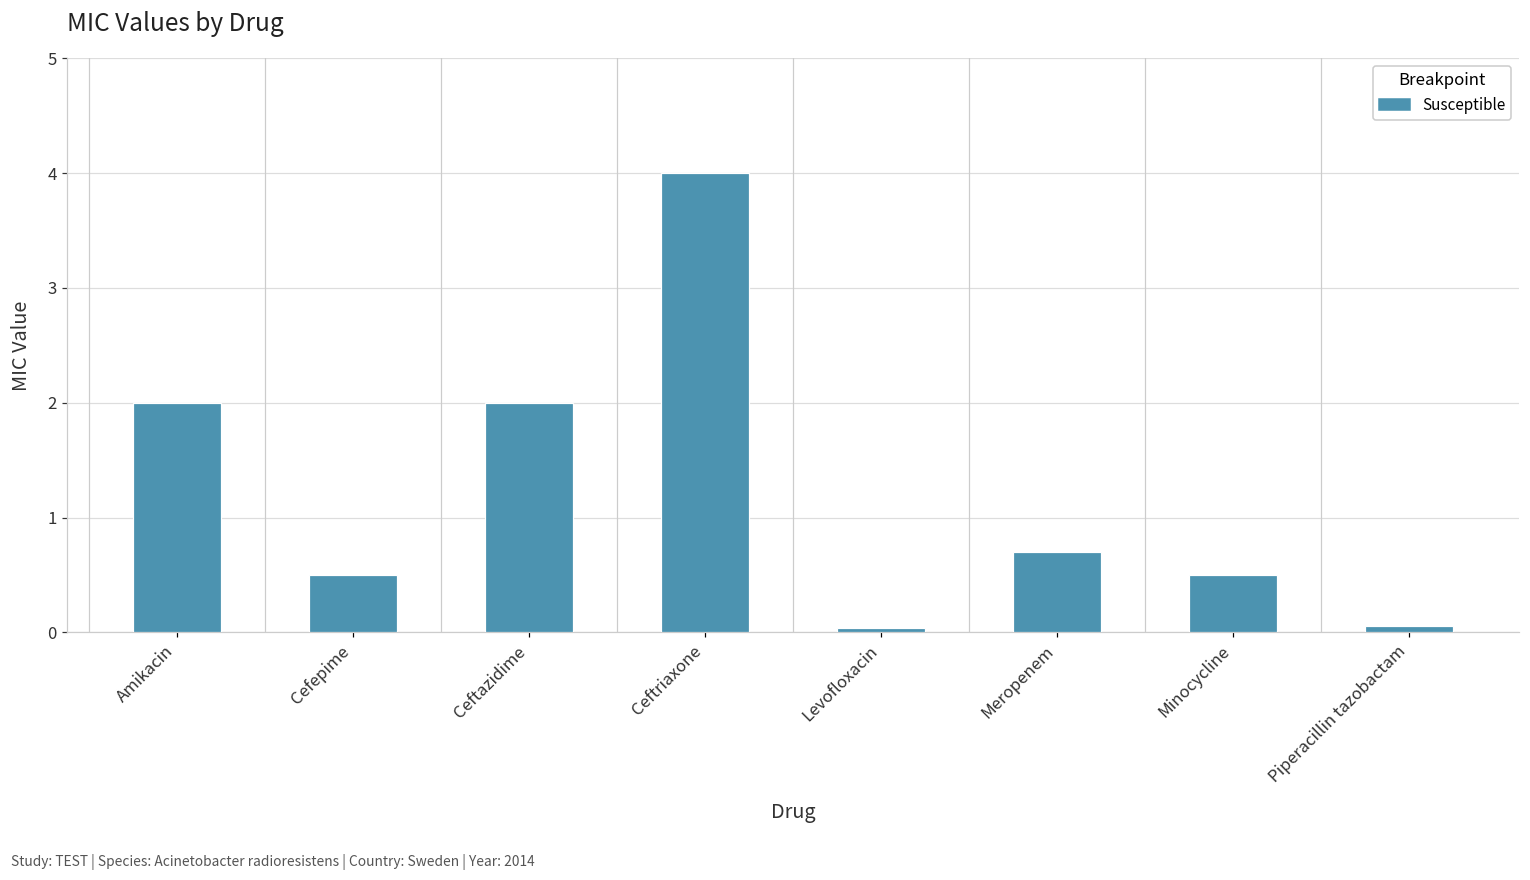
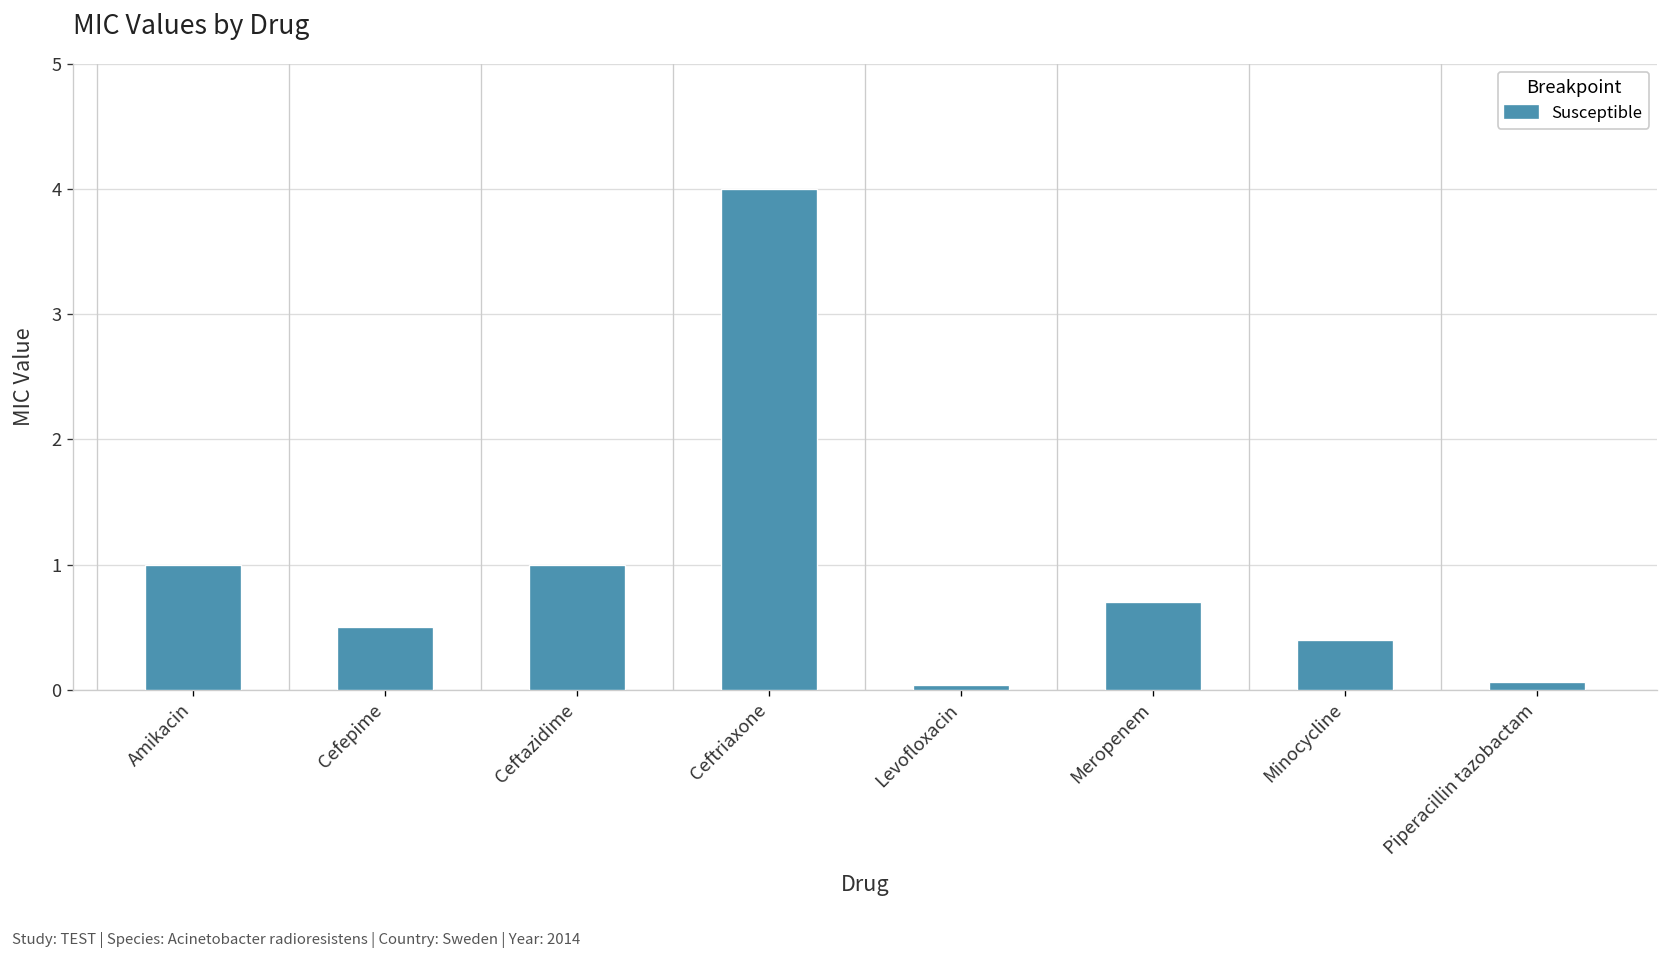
Amikacin: 2 -> 1
Ceftazidime: 2 -> 1
Minocycline: 0.5 -> 0.4
